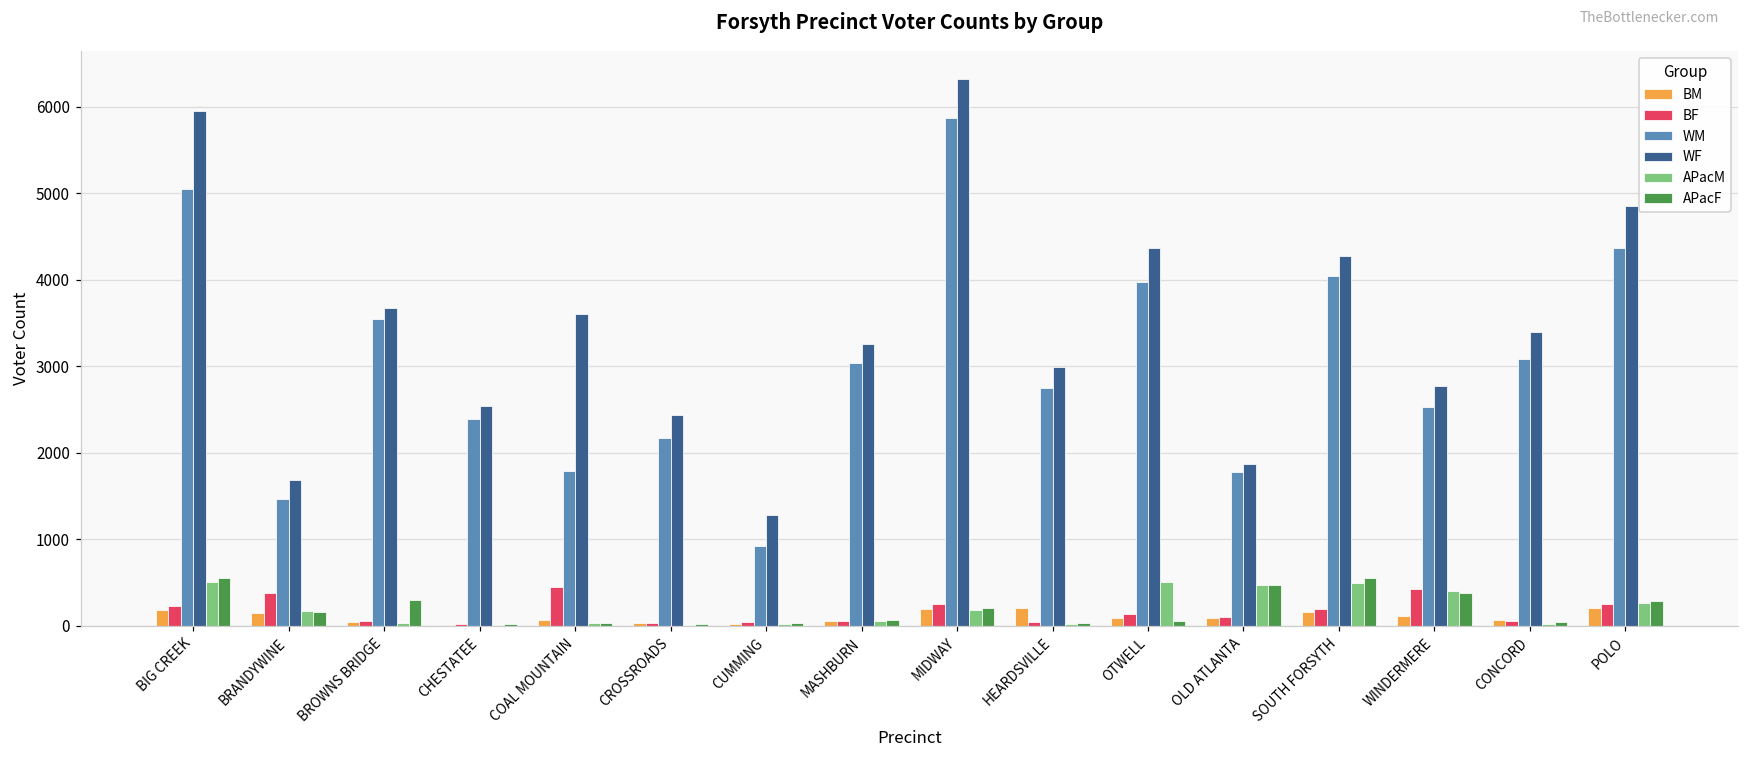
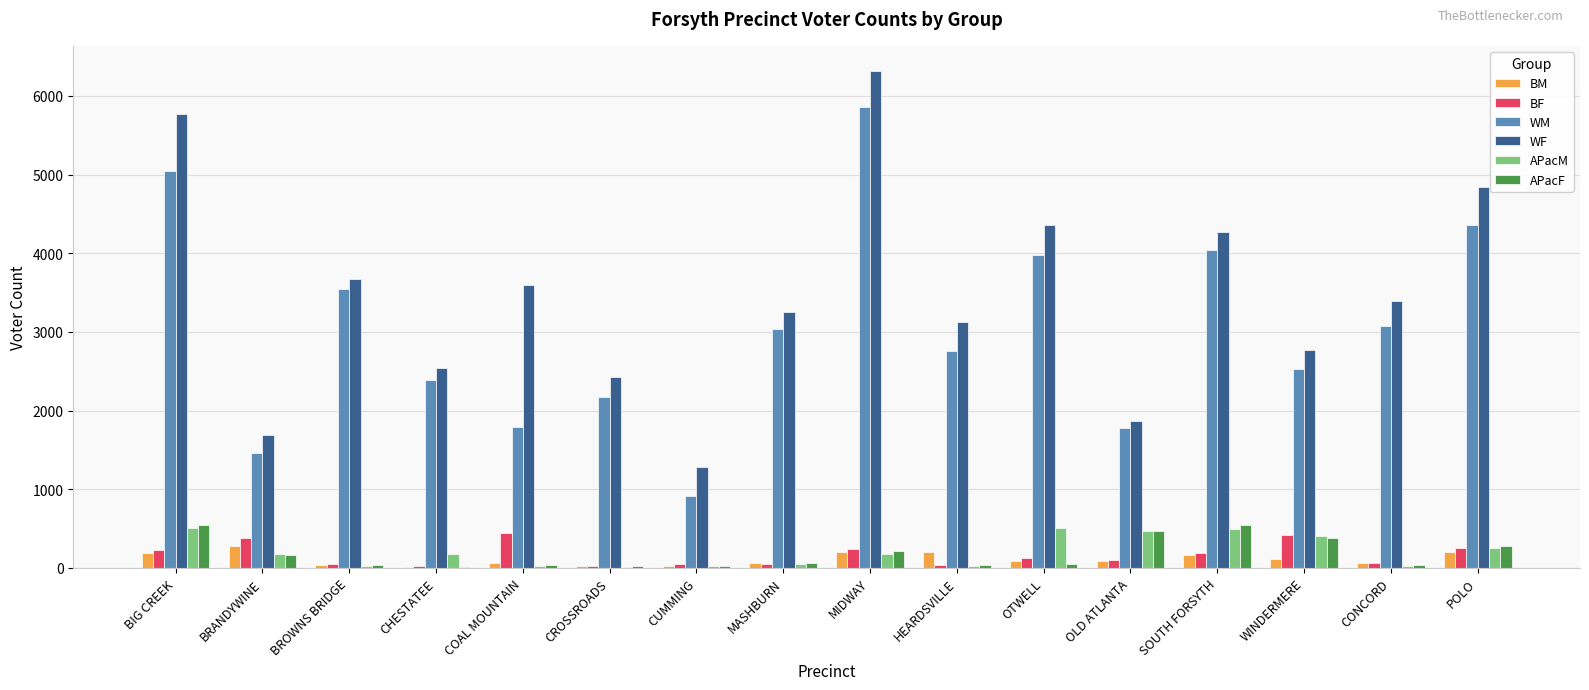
WF, BIG CREEK: 5900 -> 5800
BM, BRANDYWINE: 200 -> 300
APacF, BROWNS BRIDGE: 300 -> 0
APacM, CHESTATEE: 0 -> 200
WF, HEARDSVILLE: 3000 -> 3100
